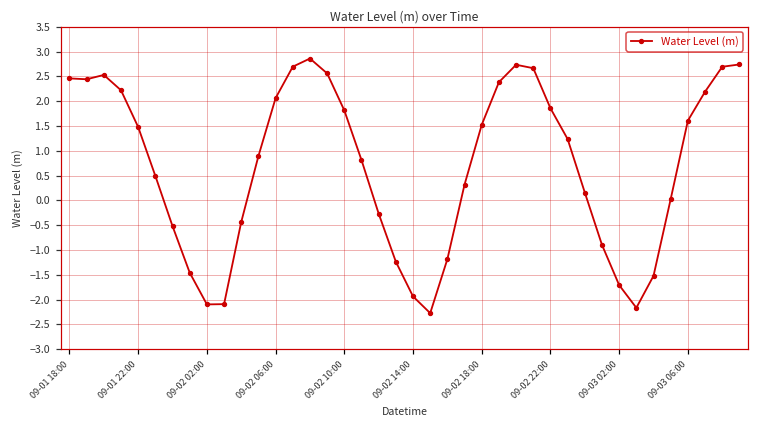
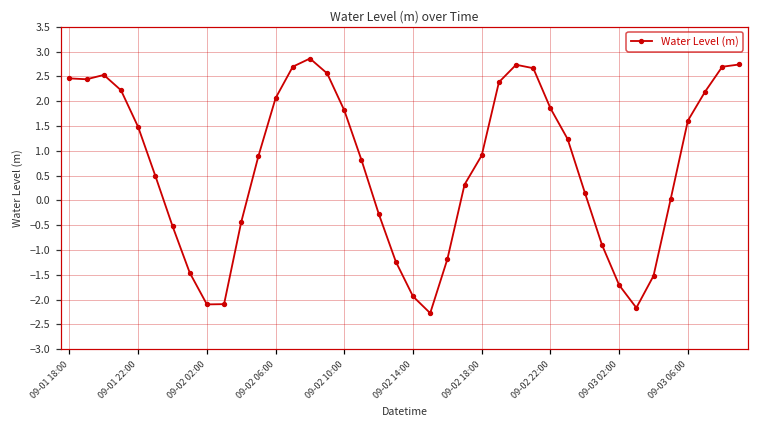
09-02 18:00: 1.5 -> 0.9
